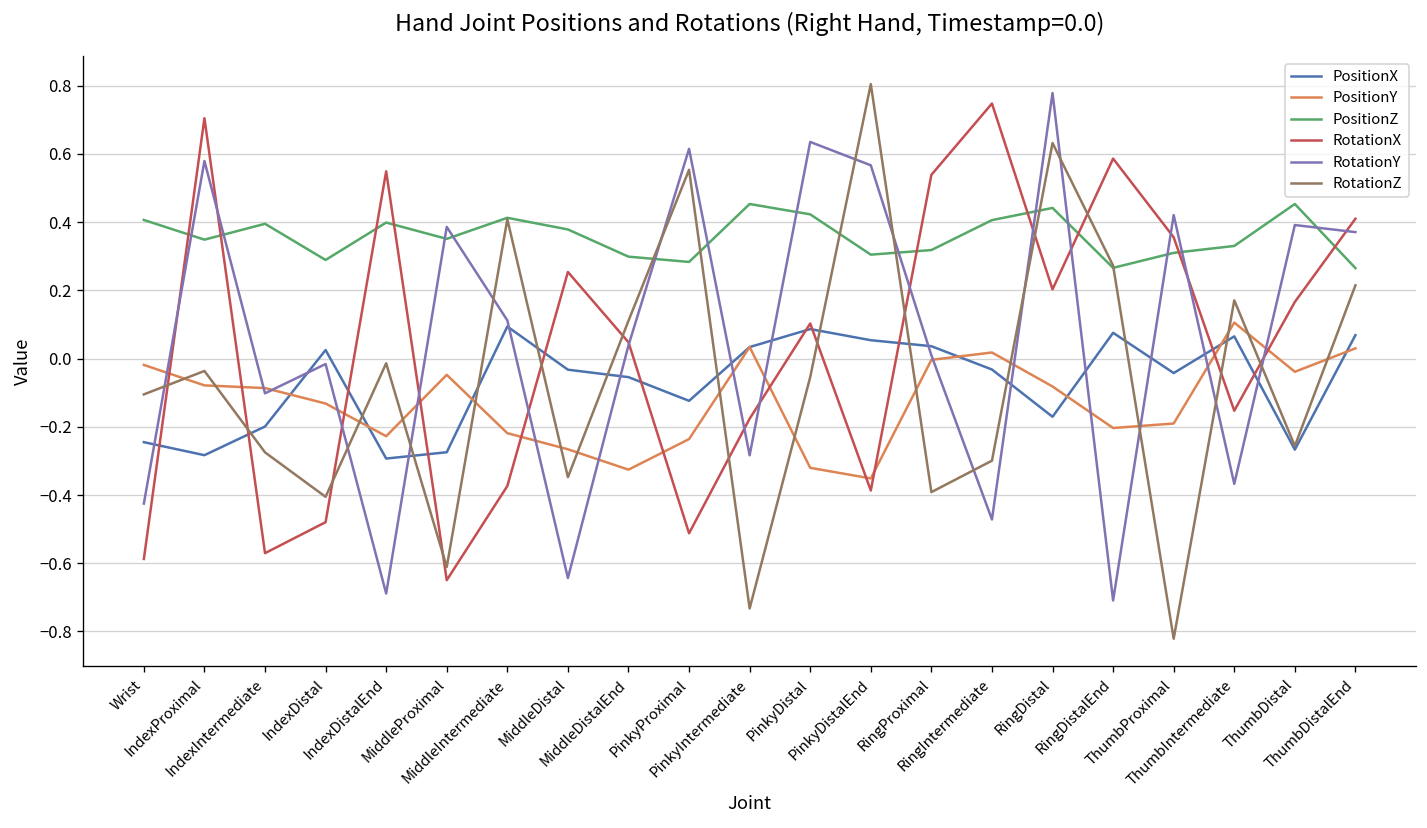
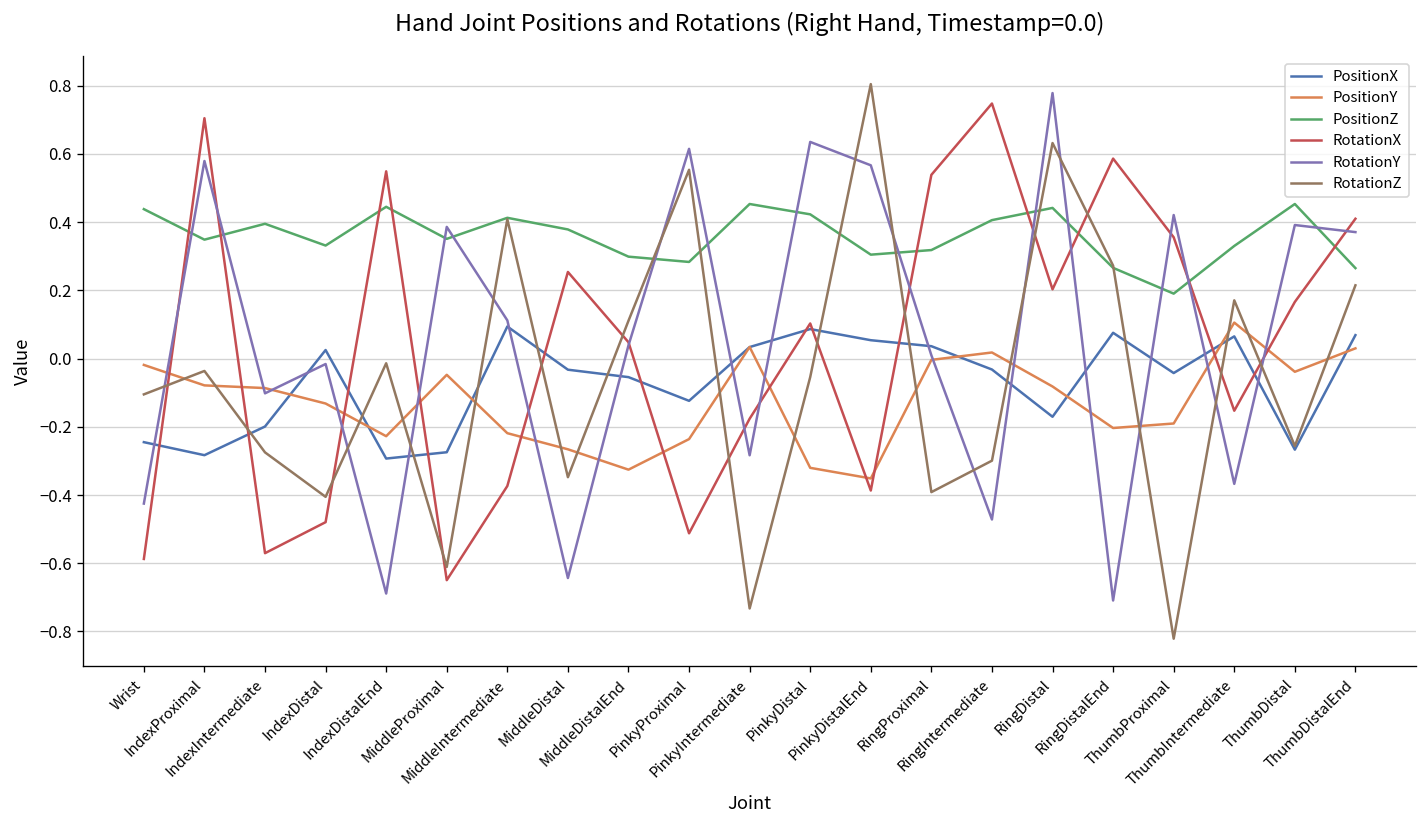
PositionZ, Wrist: 0.41 -> 0.44
PositionZ, IndexDistal: 0.29 -> 0.33
PositionZ, IndexDistalEnd: 0.40 -> 0.45
PositionZ, ThumbProximal: 0.31 -> 0.19
